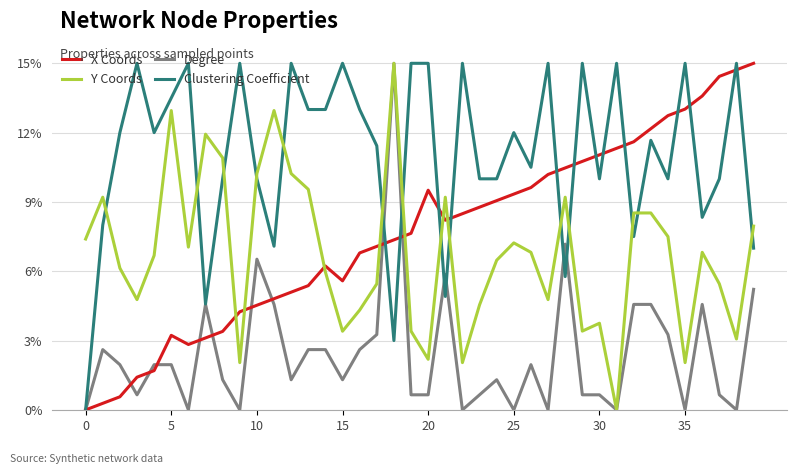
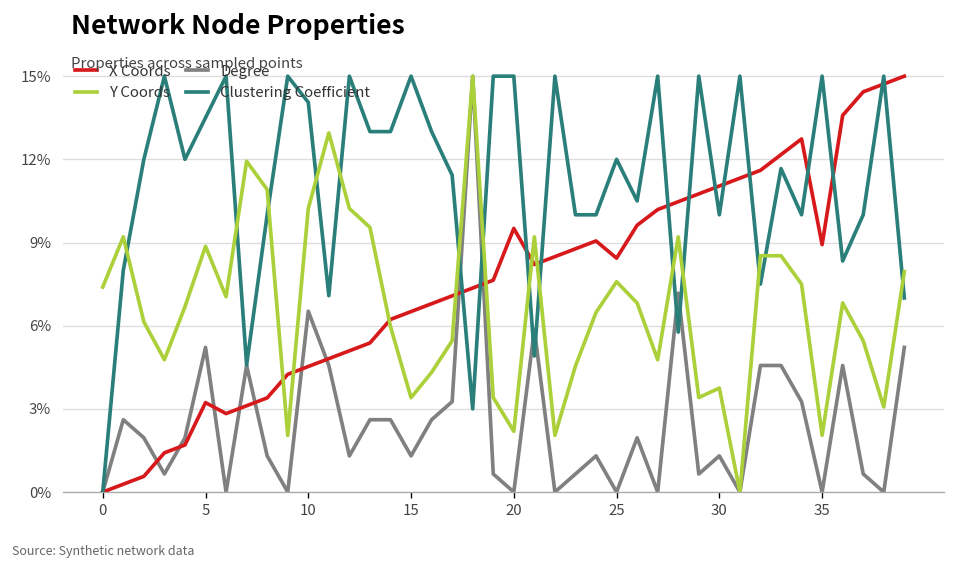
Y Coords, 5: 13.0% -> 8.9%
Degree, 5: 2.0% -> 5.2%
Clustering Coefficient, 10: 10.0% -> 14.1%
X Coords, 15: 5.6% -> 6.5%
Degree, 20: 0.7% -> 0.0%
X Coords, 25: 9.3% -> 8.4%
Y Coords, 25: 7.2% -> 7.6%
Degree, 30: 0.7% -> 1.3%
X Coords, 35: 13.0% -> 8.9%
